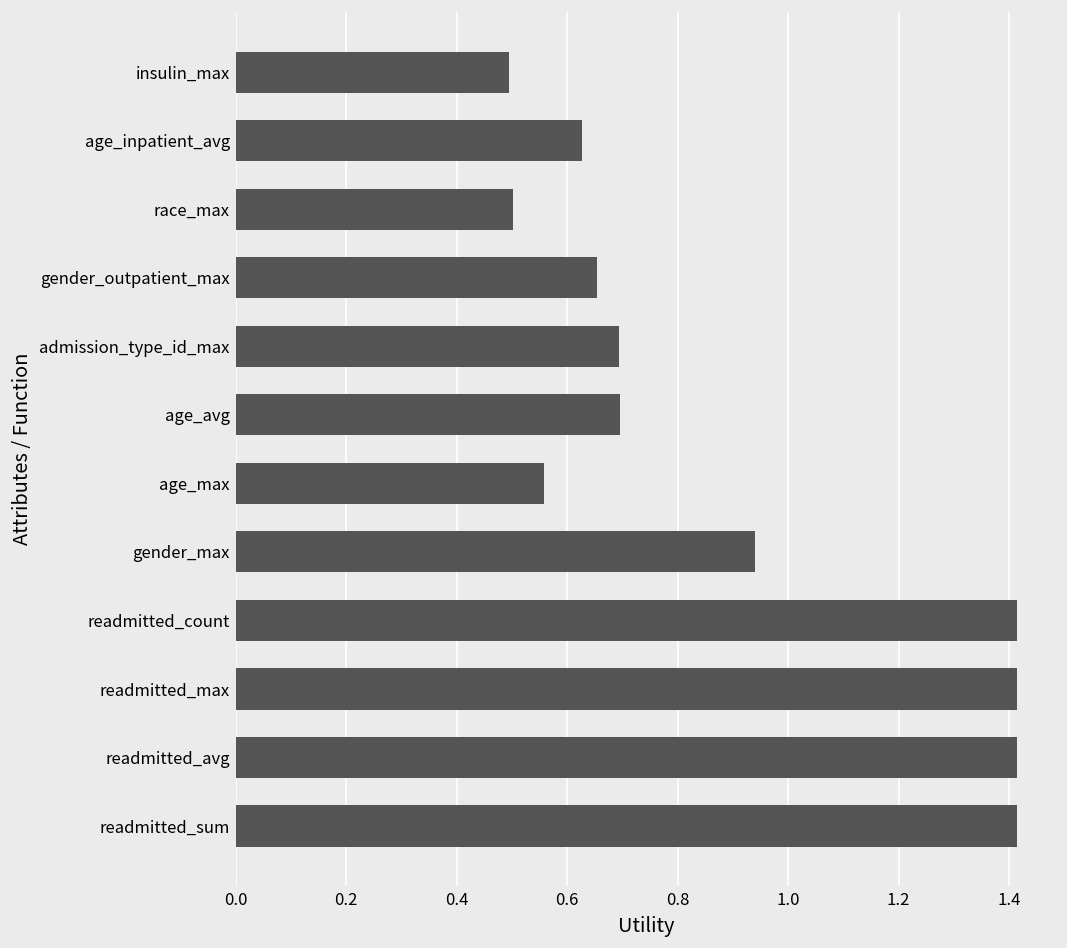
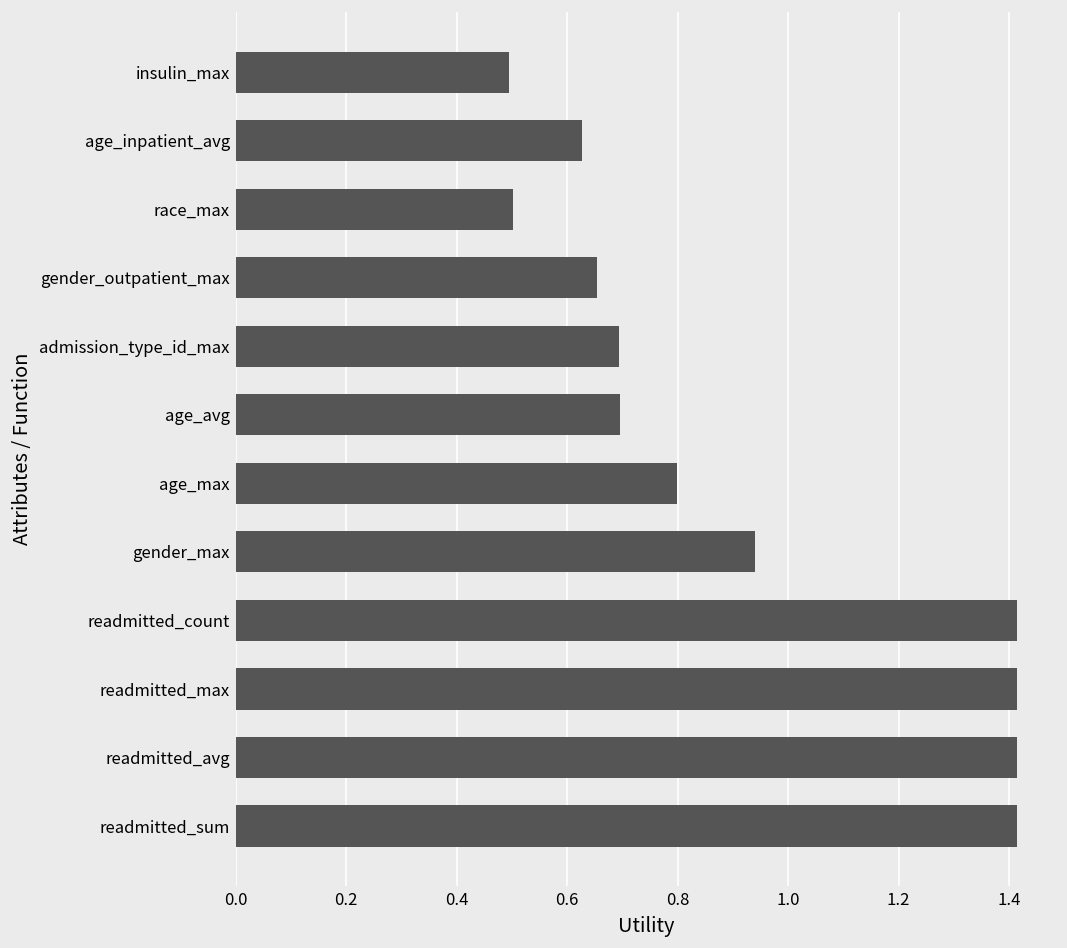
age_max: 0.56 -> 0.80
